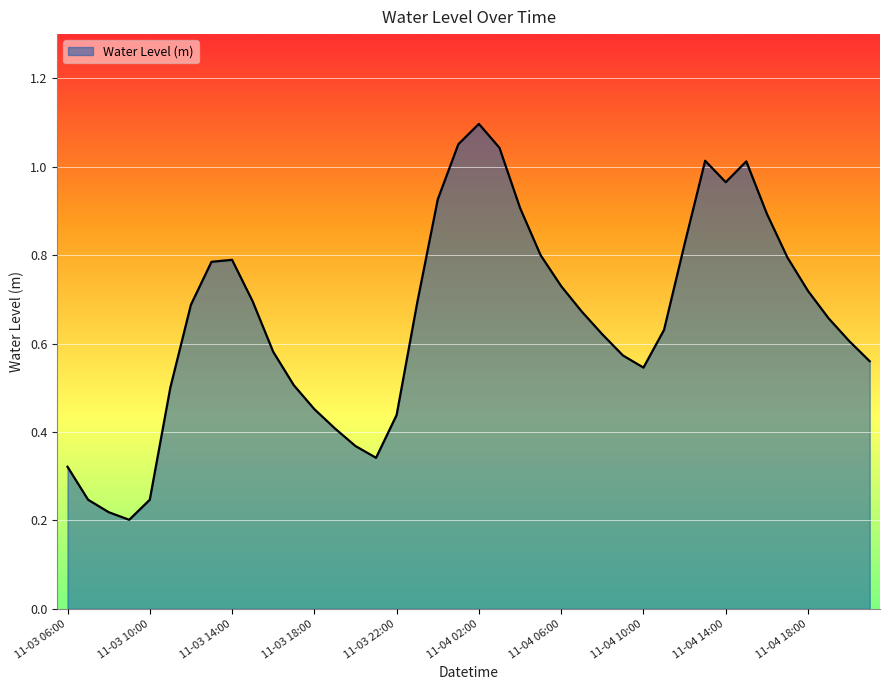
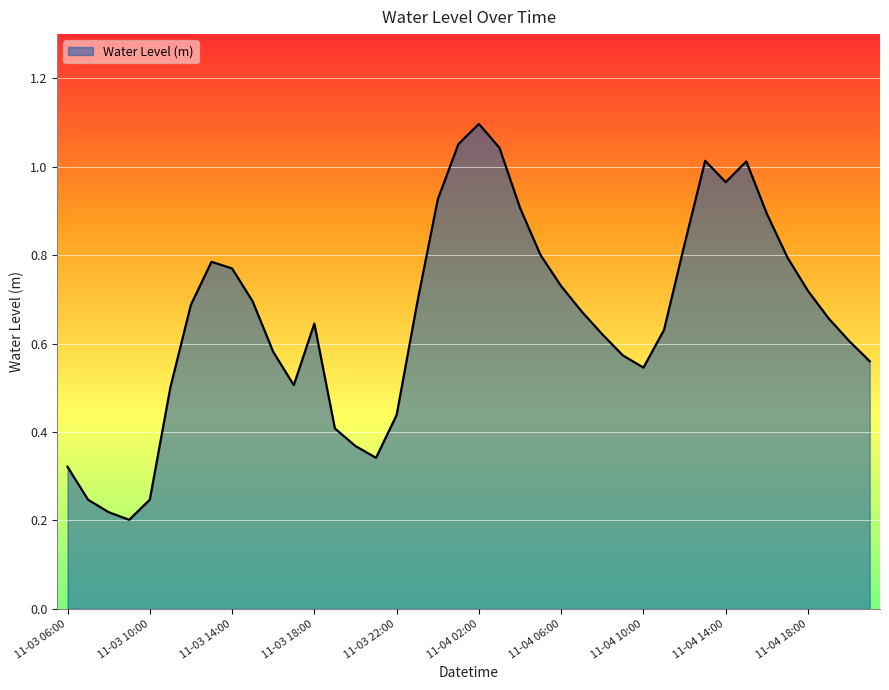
11-03 14:00: 0.79 -> 0.77
11-03 18:00: 0.45 -> 0.65
